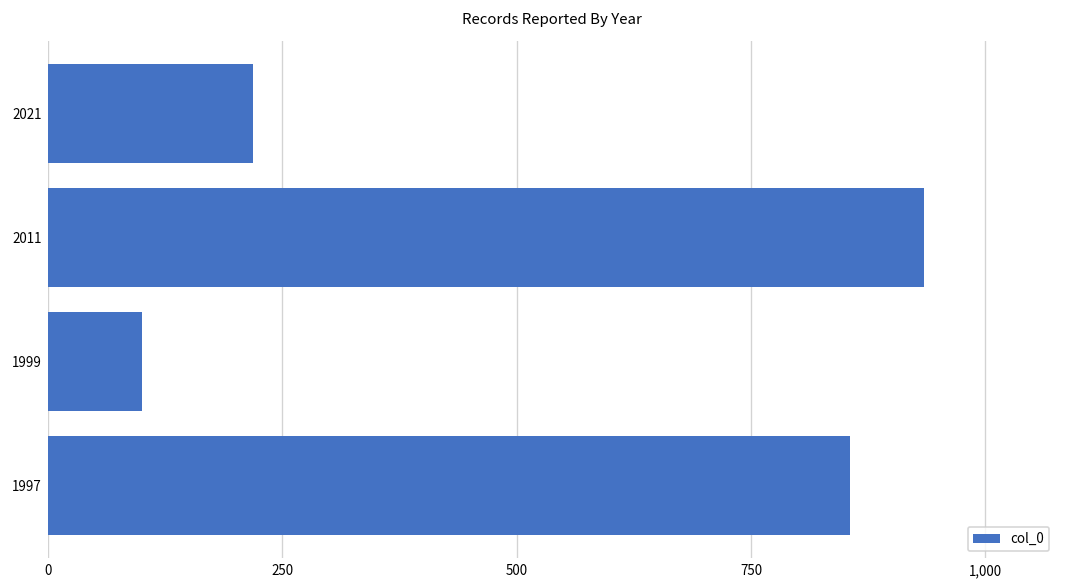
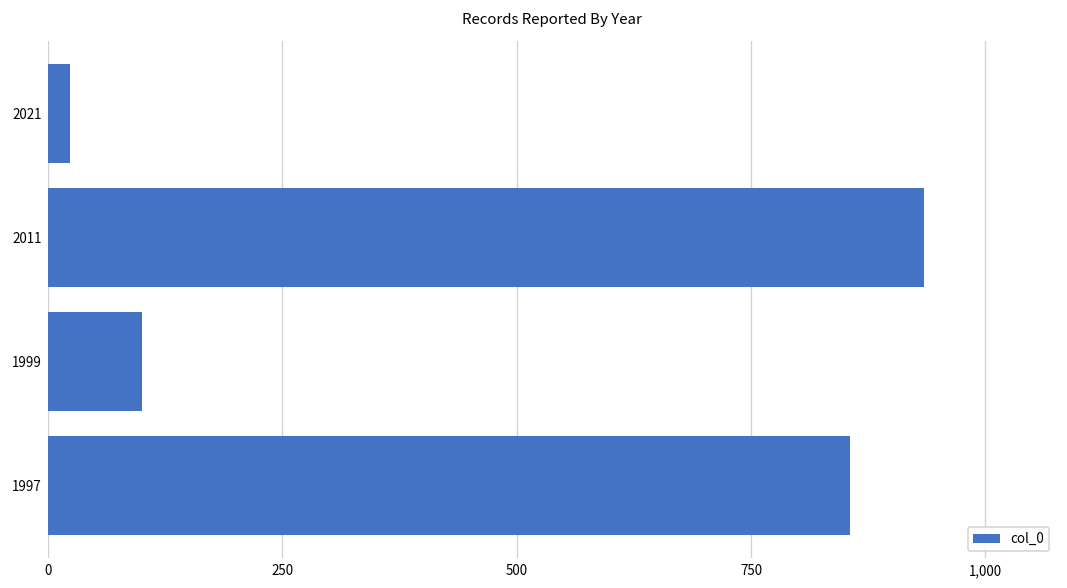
2021: 220 -> 20
